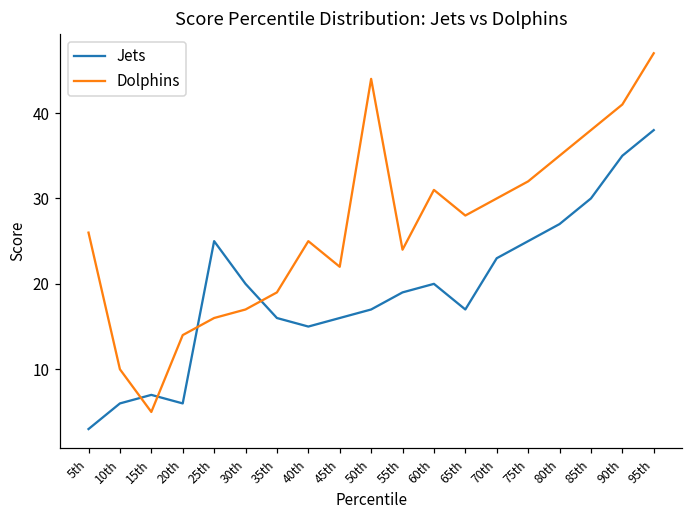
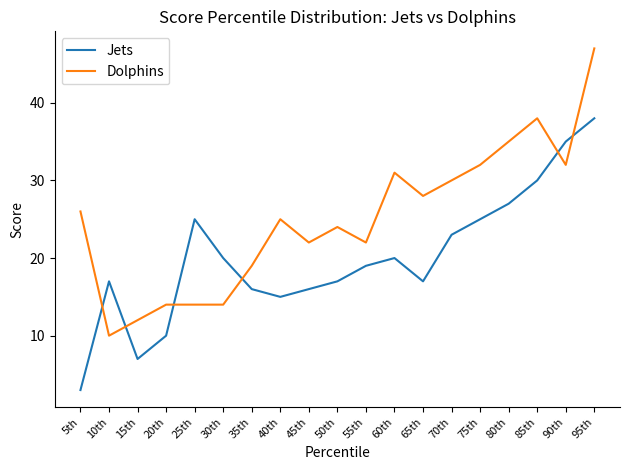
Jets, 10th: 6 -> 17
Dolphins, 15th: 5 -> 12
Jets, 20th: 6 -> 10
Dolphins, 25th: 16 -> 14
Dolphins, 30th: 17 -> 14
Dolphins, 50th: 44 -> 24
Dolphins, 55th: 24 -> 22
Dolphins, 90th: 41 -> 32
